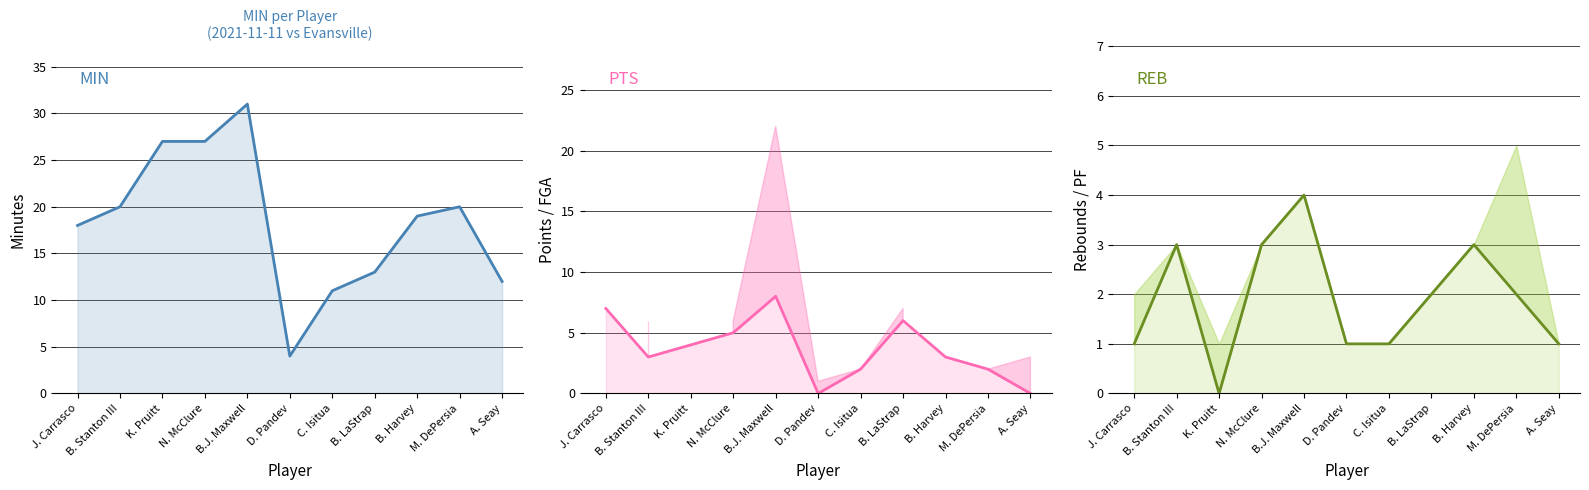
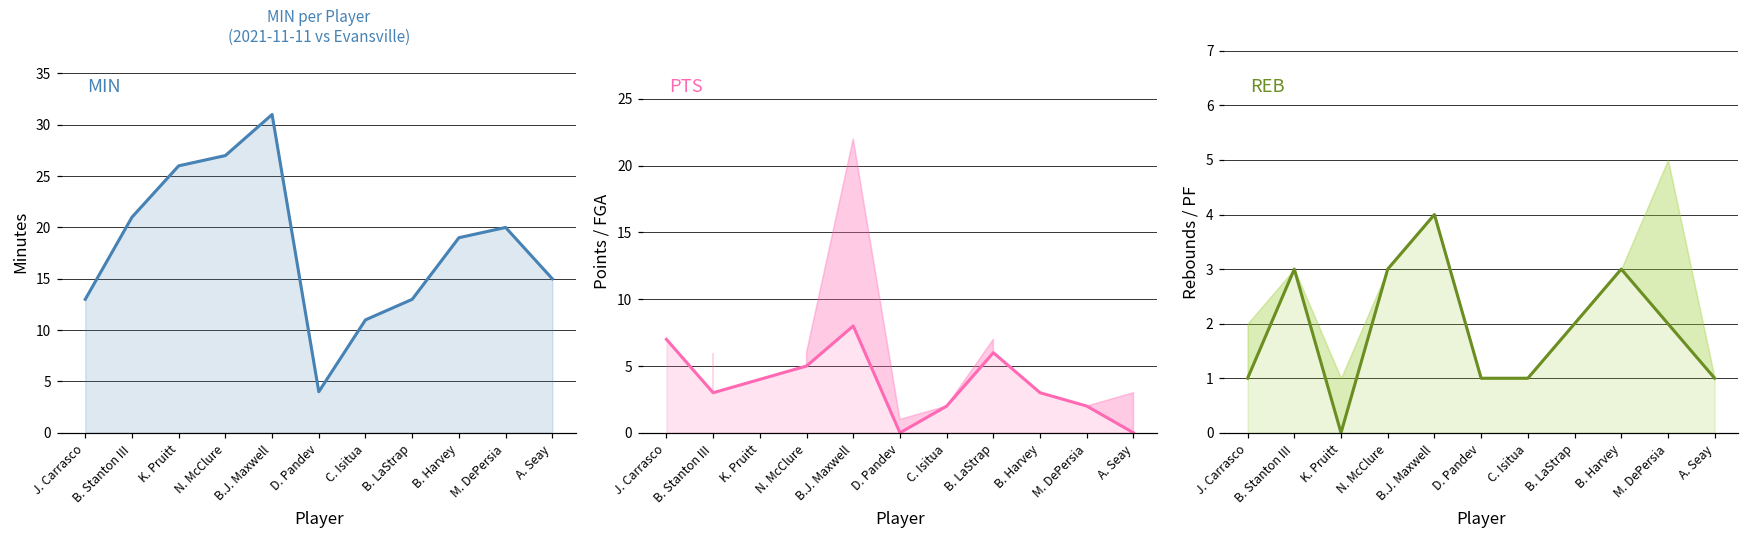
MIN per Player (2021-11-11 vs Evansville), J. Carrasco: 18 -> 13
MIN per Player (2021-11-11 vs Evansville), B. Stanton III: 20 -> 21
MIN per Player (2021-11-11 vs Evansville), K. Pruitt: 27 -> 26
MIN per Player (2021-11-11 vs Evansville), A. Seay: 12 -> 15
